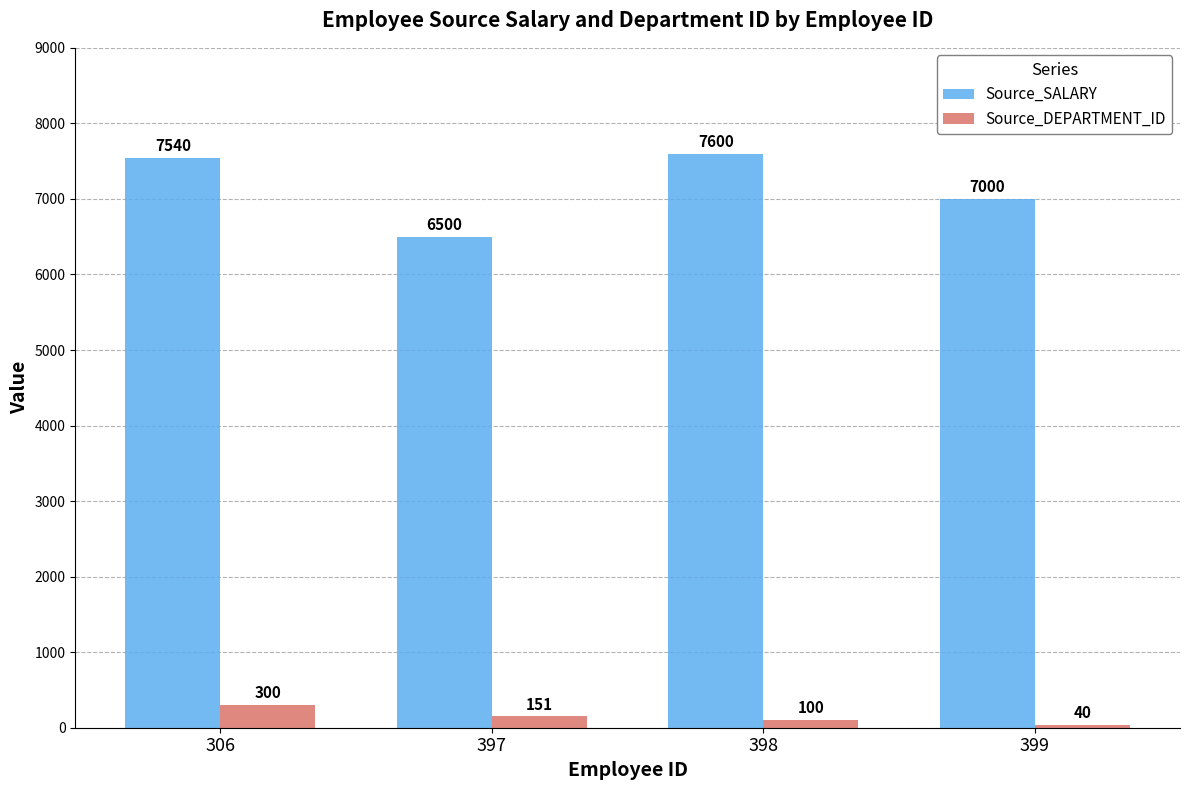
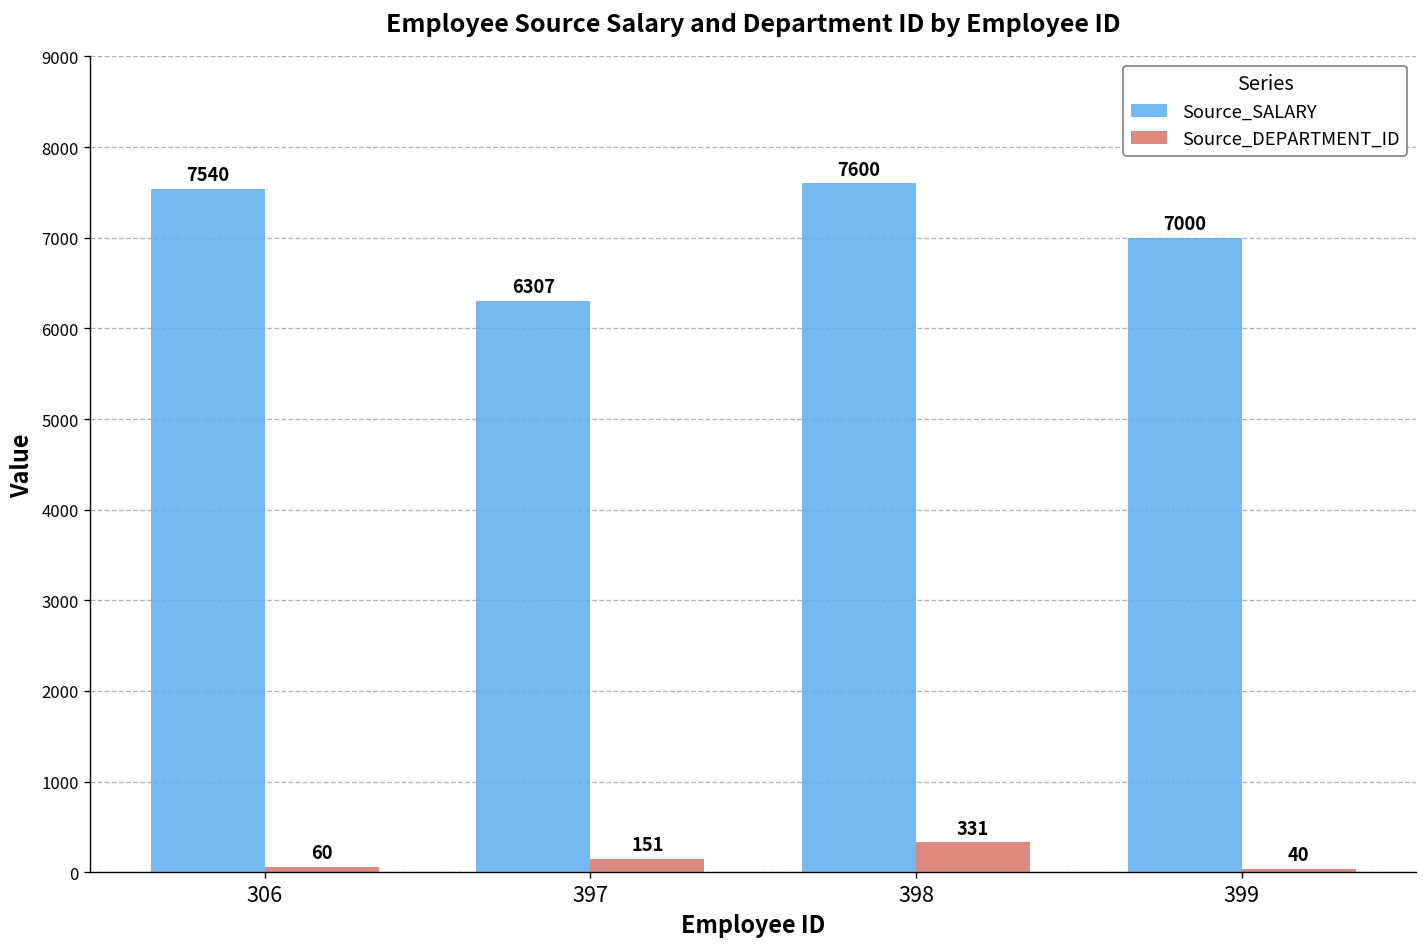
Source_DEPARTMENT_ID, 306: 300 -> 60
Source_SALARY, 397: 6500 -> 6307
Source_DEPARTMENT_ID, 398: 100 -> 331
